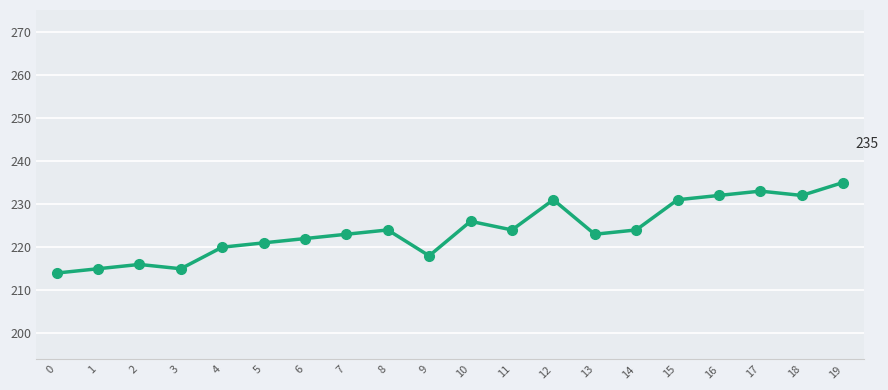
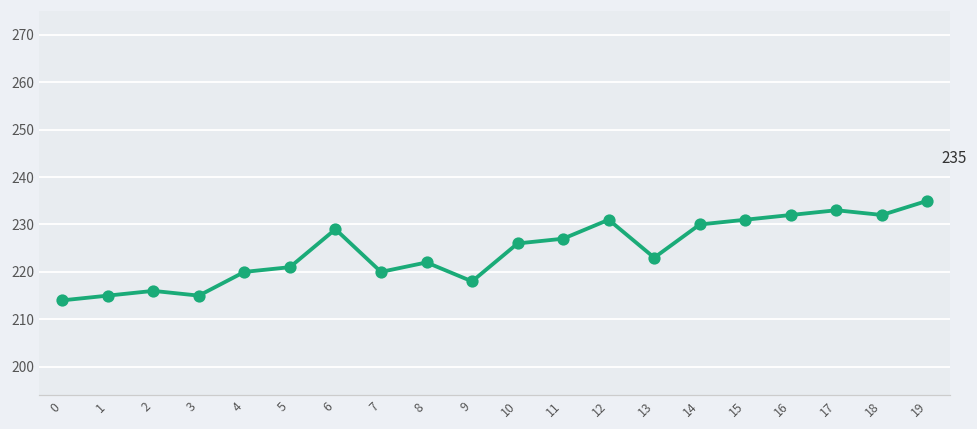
6: 222 -> 229
7: 223 -> 220
8: 224 -> 222
11: 224 -> 227
14: 224 -> 230
